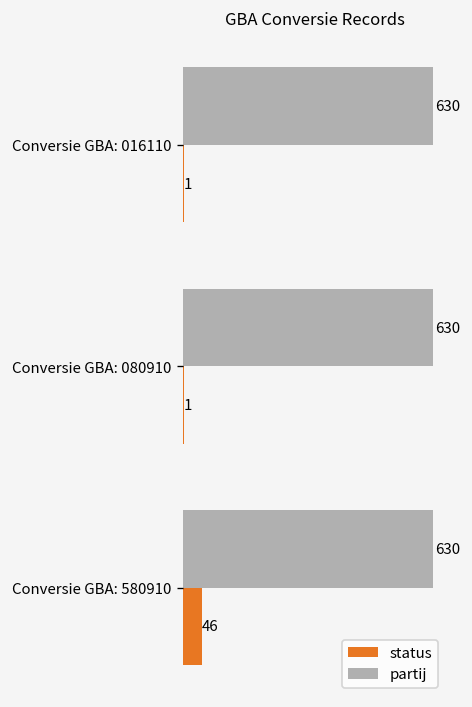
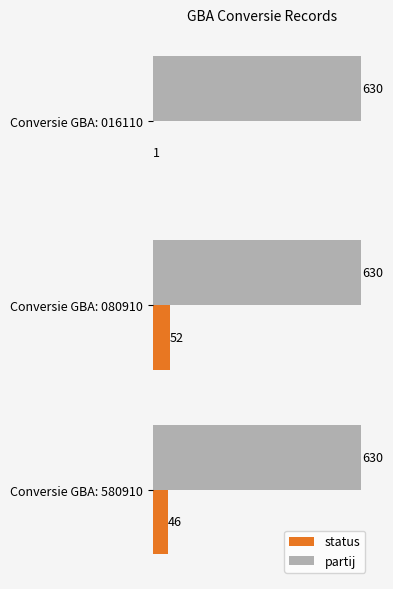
status, Conversie GBA: 080910: 1 -> 52
